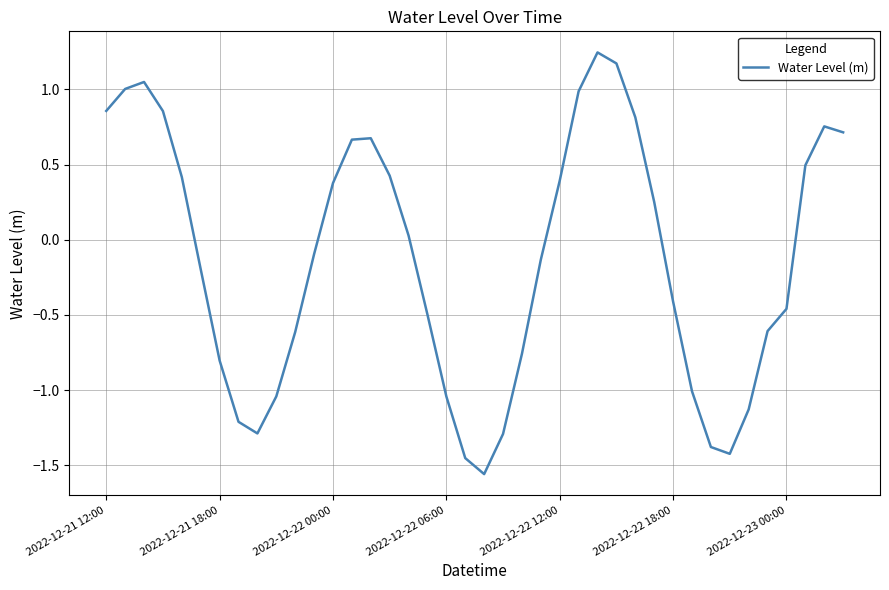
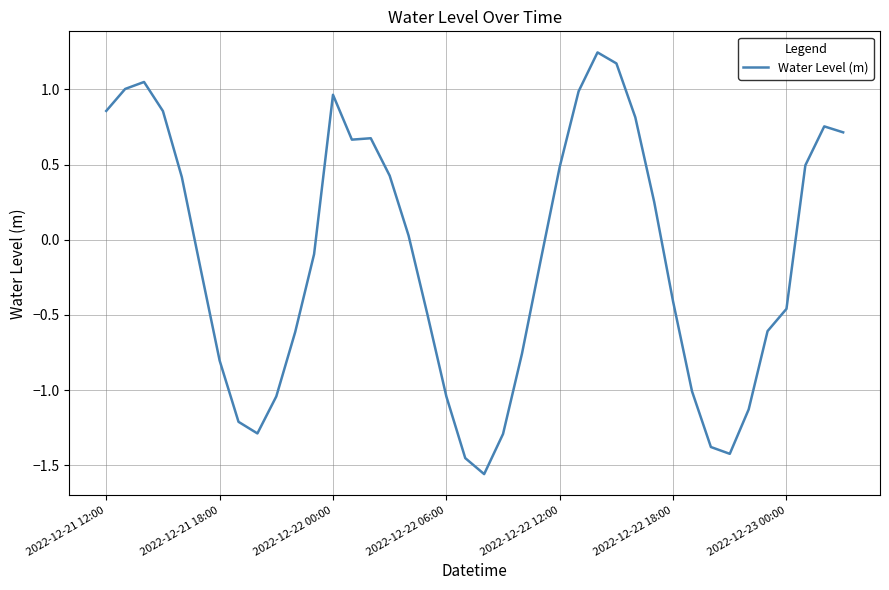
2022-12-22 00:00: 0.38 -> 0.96
2022-12-22 12:00: 0.39 -> 0.48
